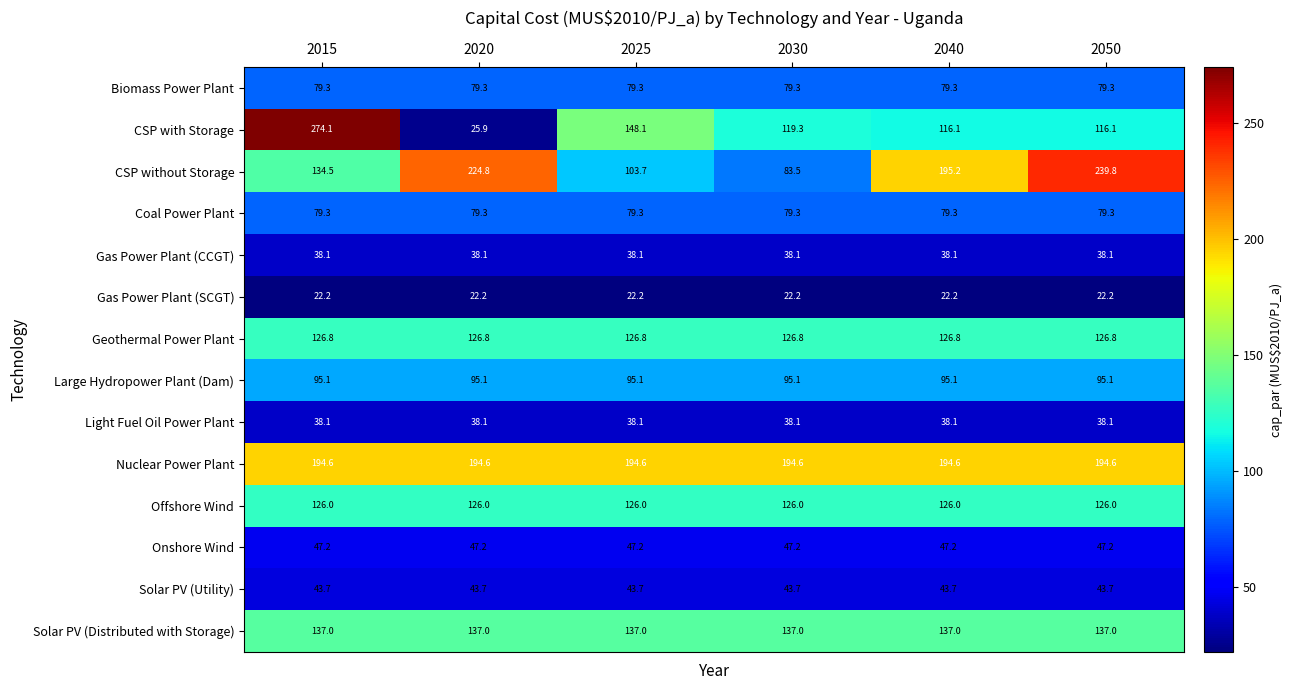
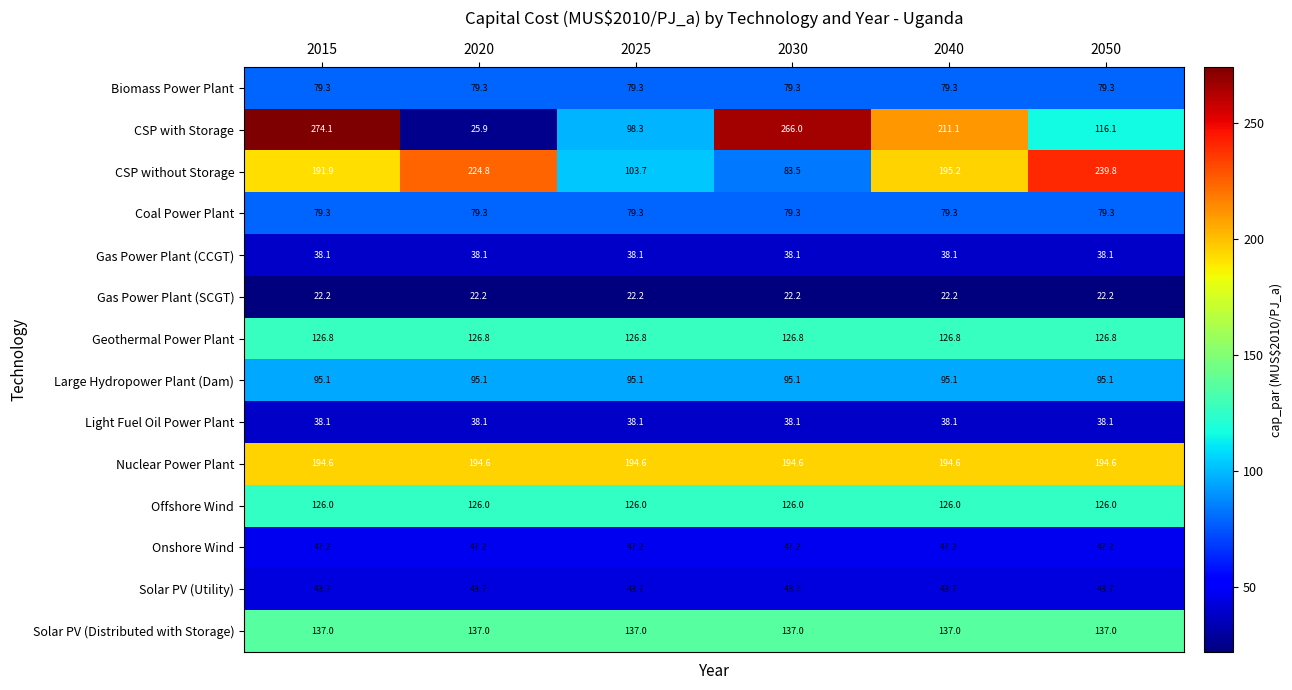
CSP with Storage, 2025: 148.1 -> 98.3
CSP with Storage, 2030: 119.3 -> 266.0
CSP with Storage, 2040: 116.1 -> 211.1
CSP without Storage, 2015: 134.5 -> 191.9
